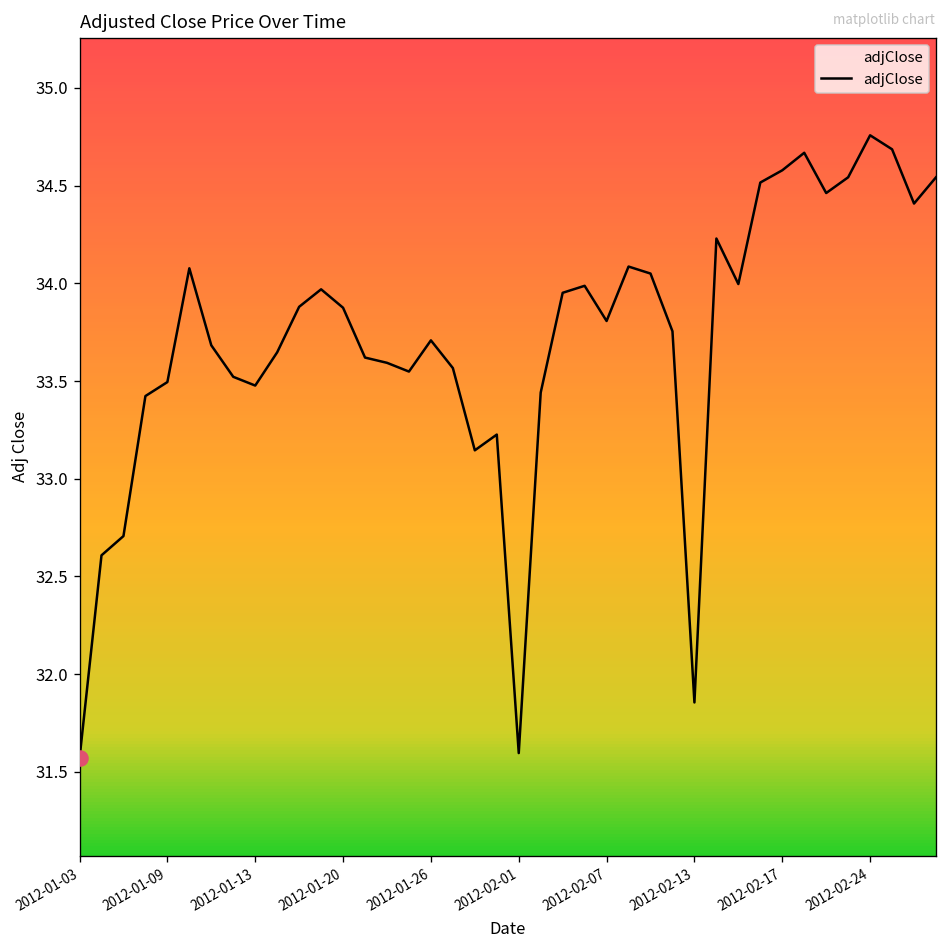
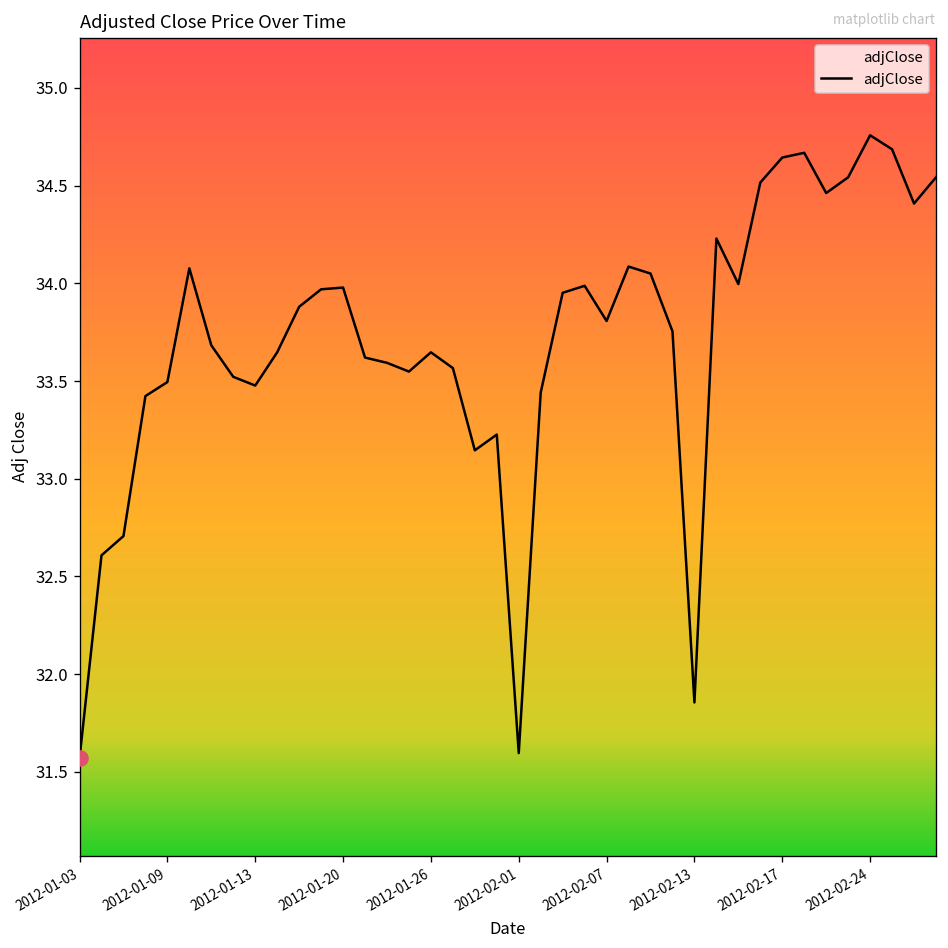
adjClose, 2012-01-20: 33.88 -> 33.98
adjClose, 2012-01-26: 33.71 -> 33.65
adjClose, 2012-02-17: 34.58 -> 34.64
